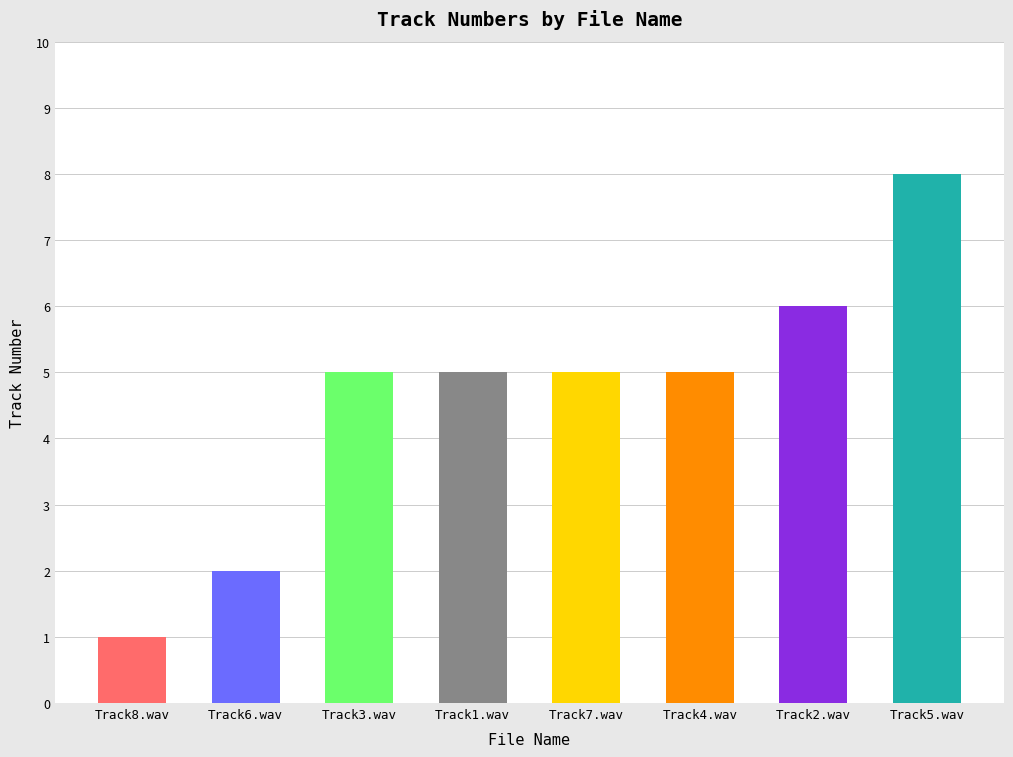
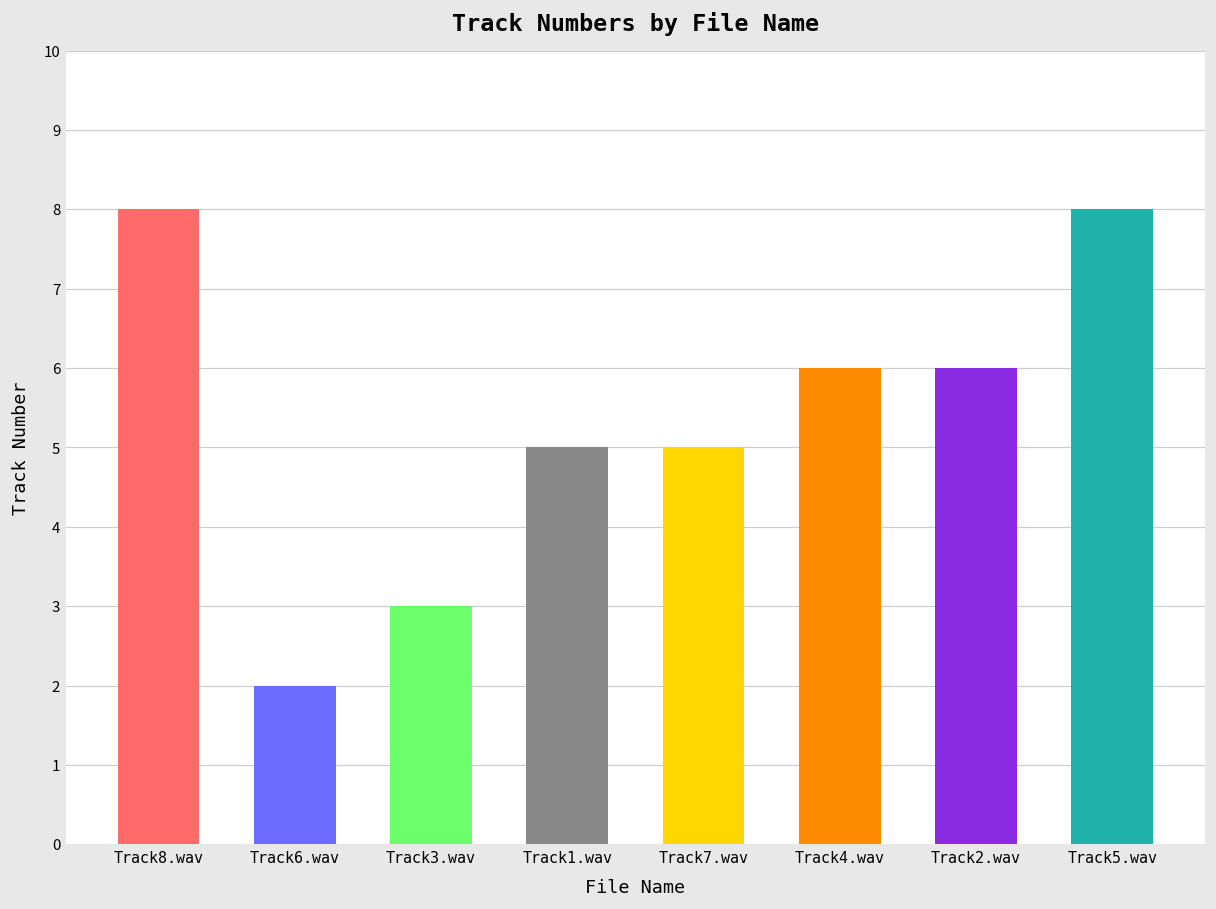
Track8.wav: 1 -> 8
Track3.wav: 5 -> 3
Track4.wav: 5 -> 6
